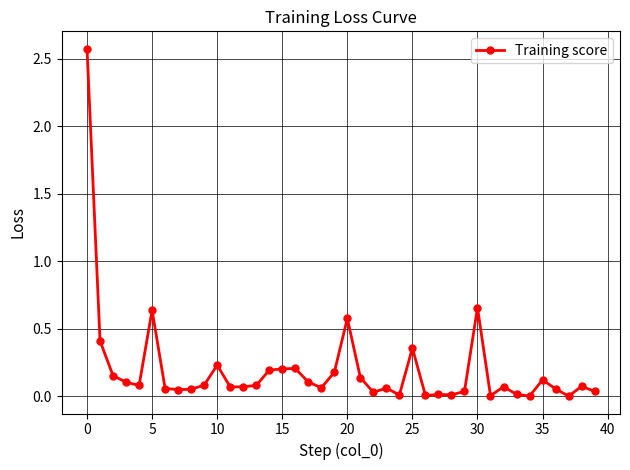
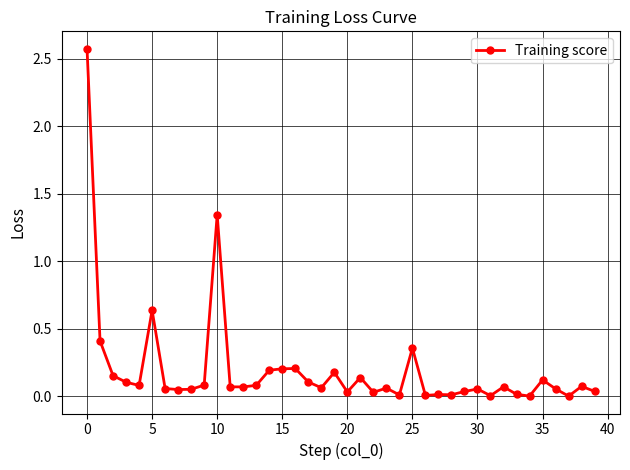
10: 0.23 -> 1.34
20: 0.58 -> 0.03
30: 0.66 -> 0.05
